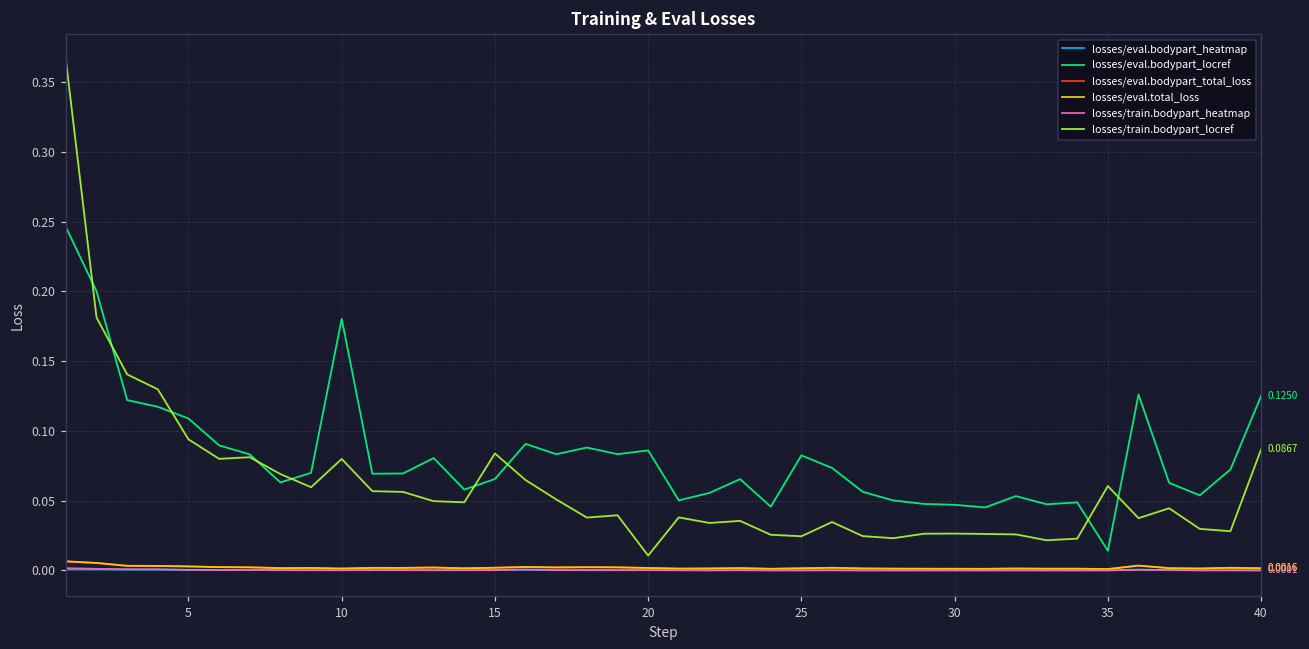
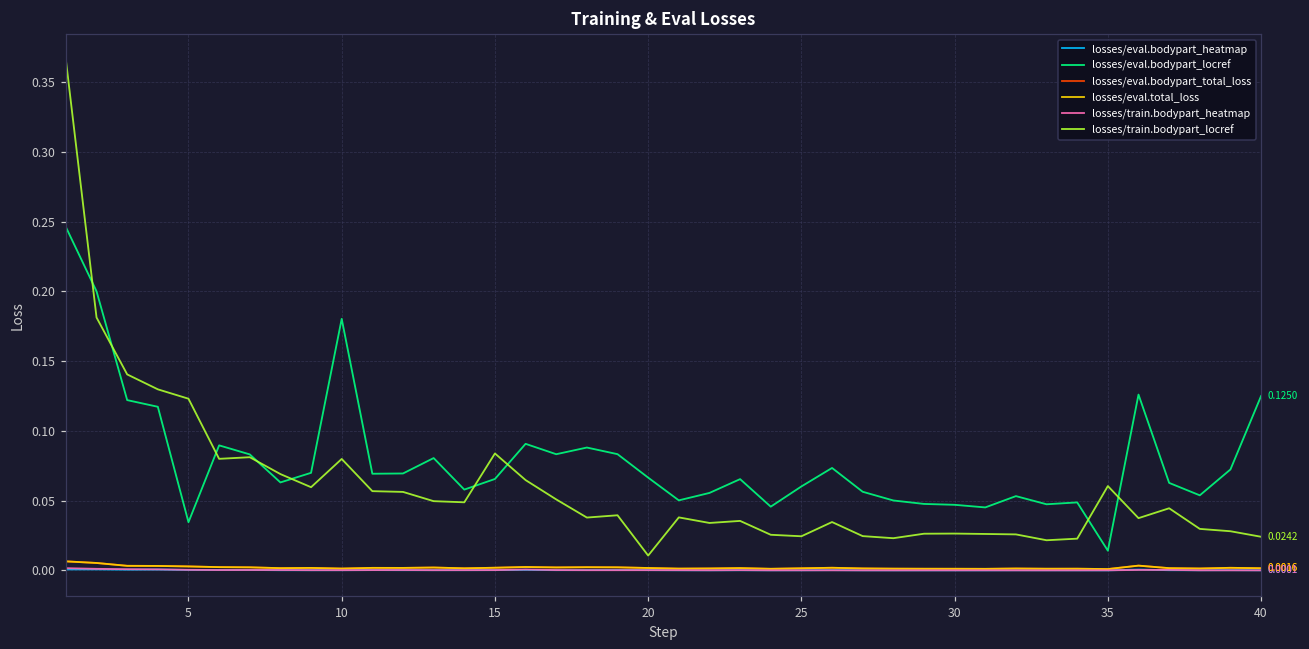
losses/eval.bodypart_locref, 5: 0.109 -> 0.035
losses/train.bodypart_locref, 5: 0.094 -> 0.123
losses/eval.bodypart_locref, 20: 0.086 -> 0.067
losses/eval.bodypart_locref, 25: 0.082 -> 0.060
losses/train.bodypart_locref, 40: 0.0867 -> 0.0242
